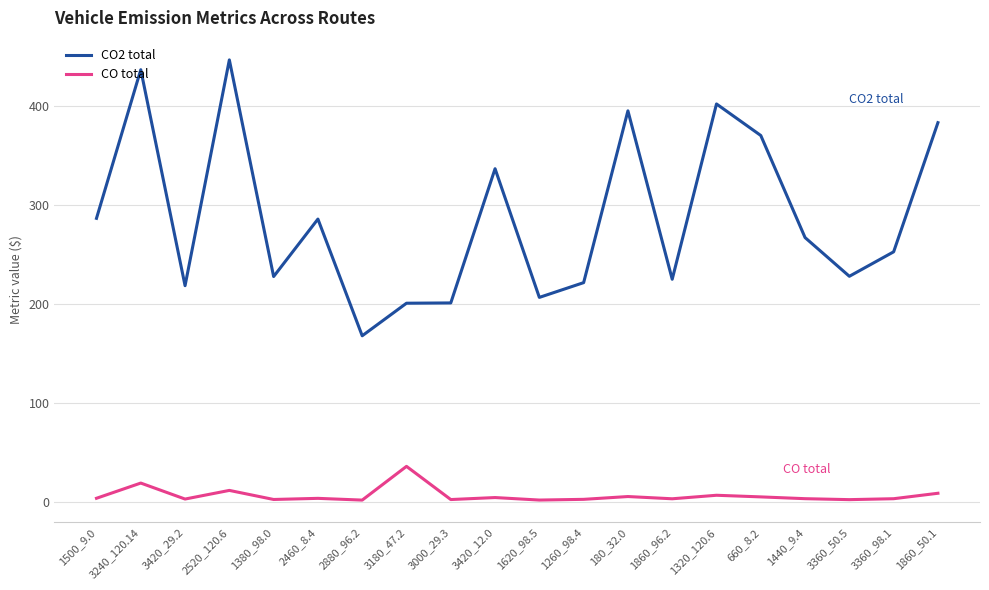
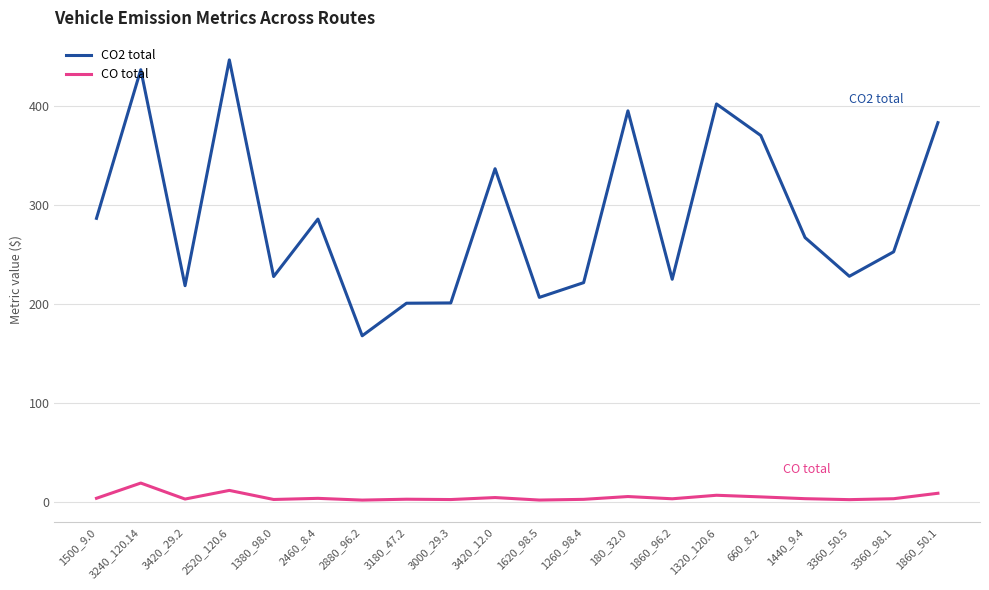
CO total, 3180_47.2: 40 -> 0
